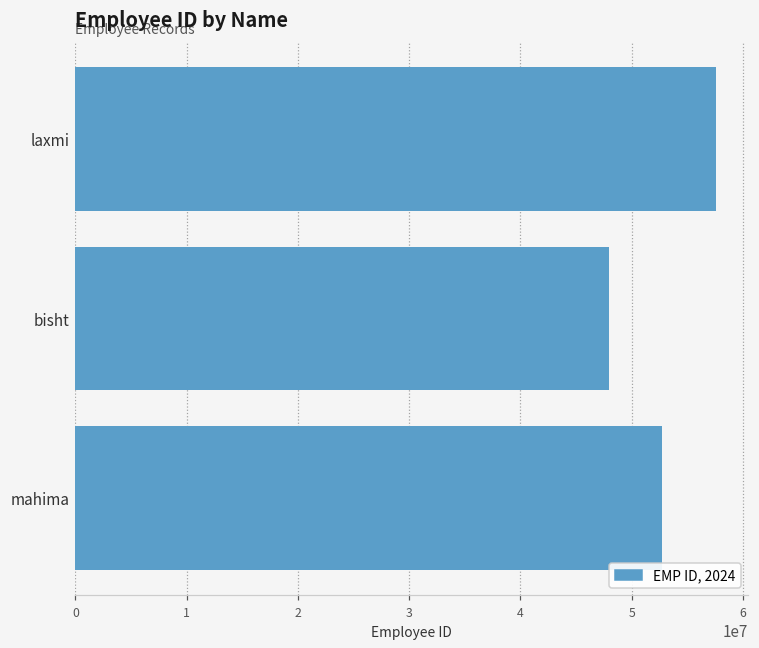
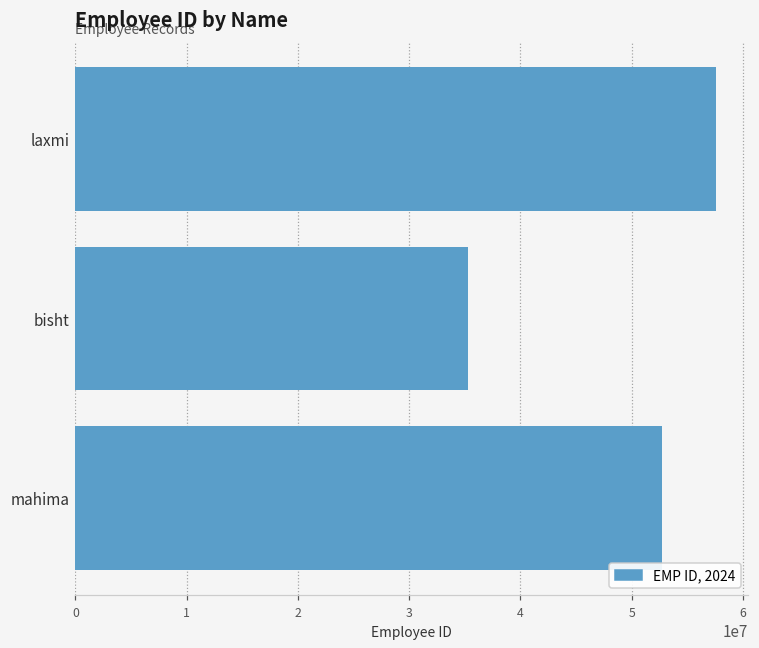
bisht: 47900000 -> 35300000
